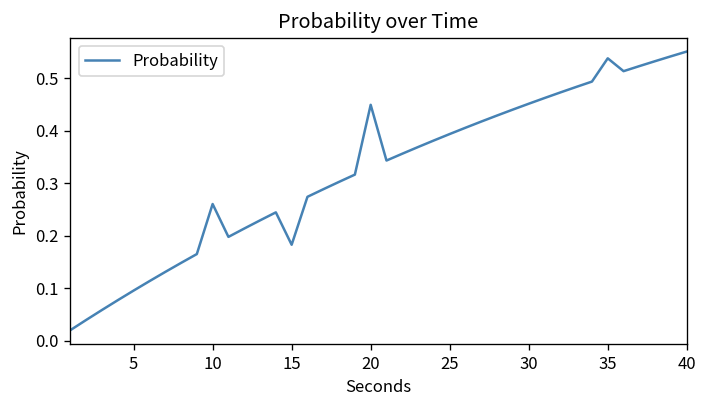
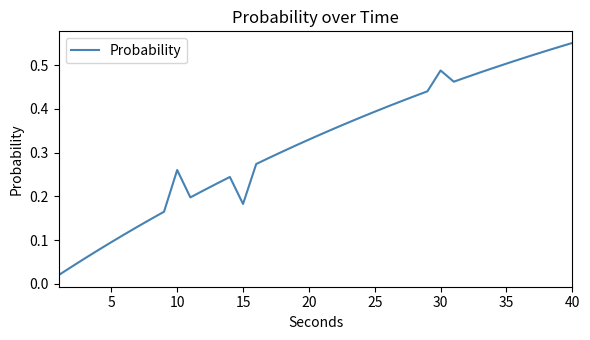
20: 0.45 -> 0.33
30: 0.45 -> 0.49
35: 0.54 -> 0.50
